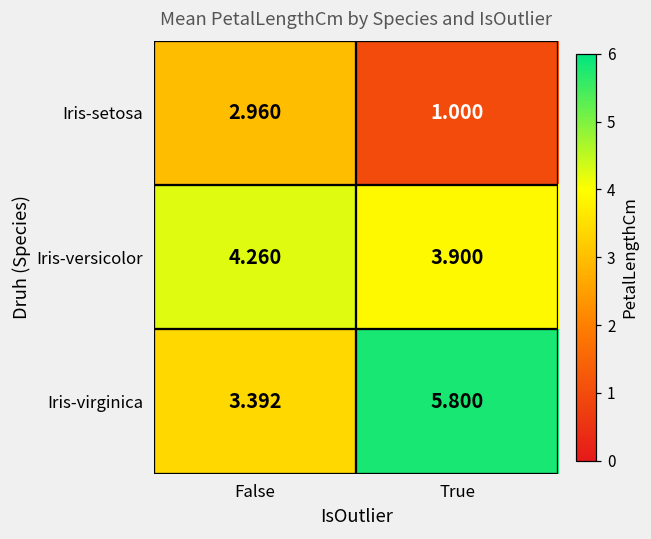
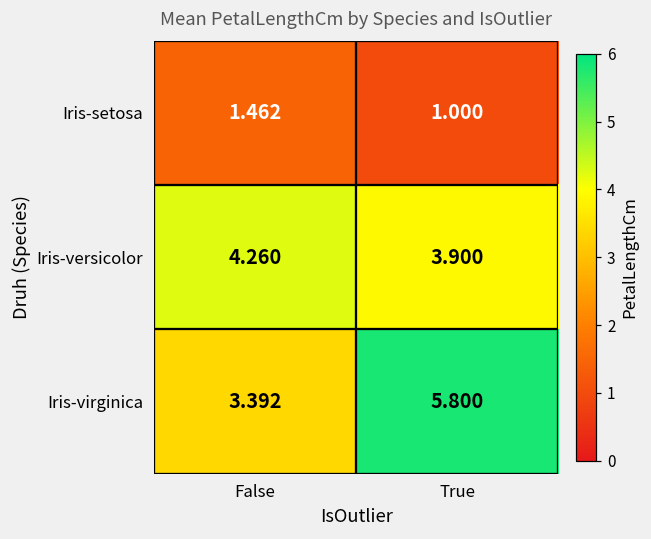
Iris-setosa, False: 2.960 -> 1.462
